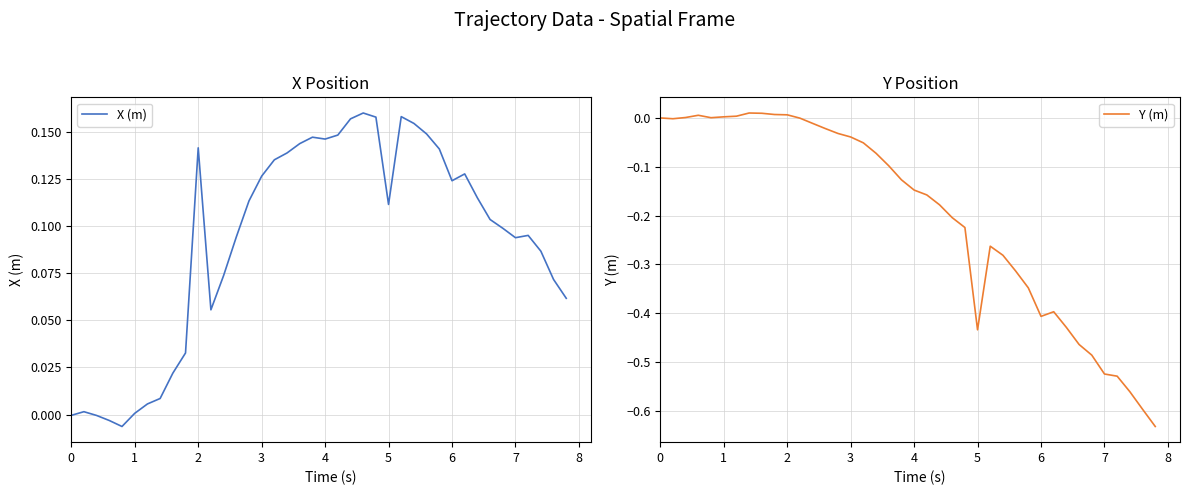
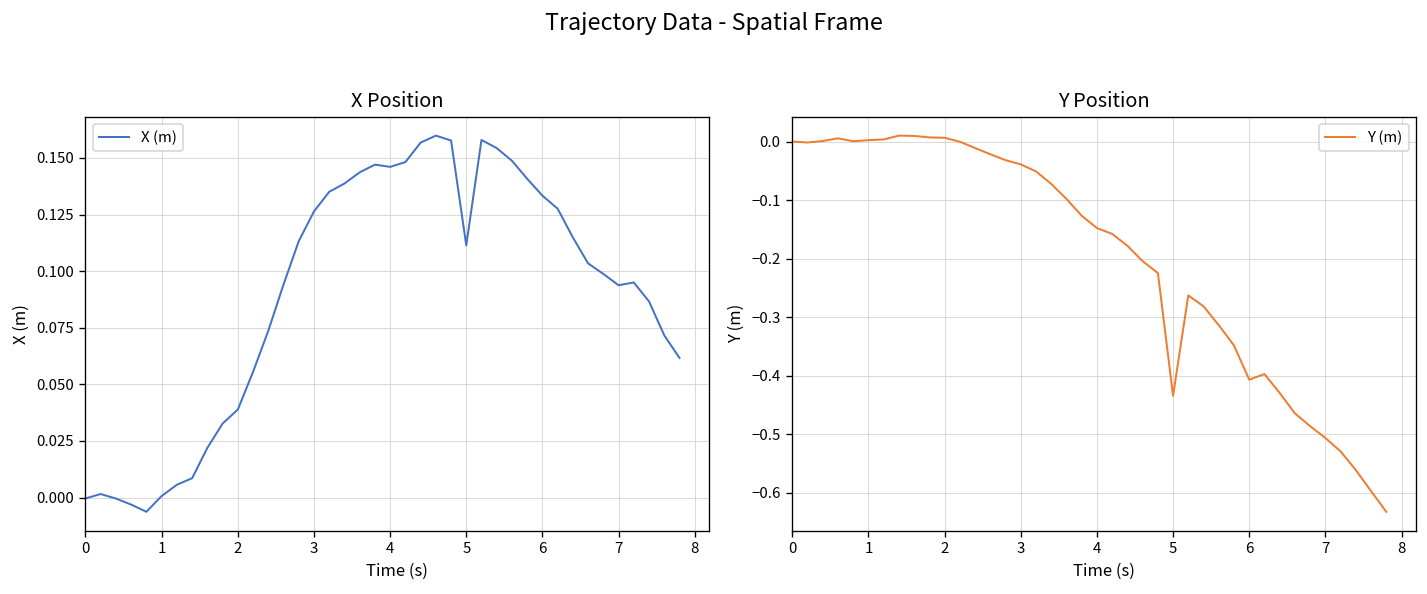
X Position, 2: 0.141 -> 0.039
X Position, 6: 0.124 -> 0.133
Y Position, 7: -0.52 -> -0.51
